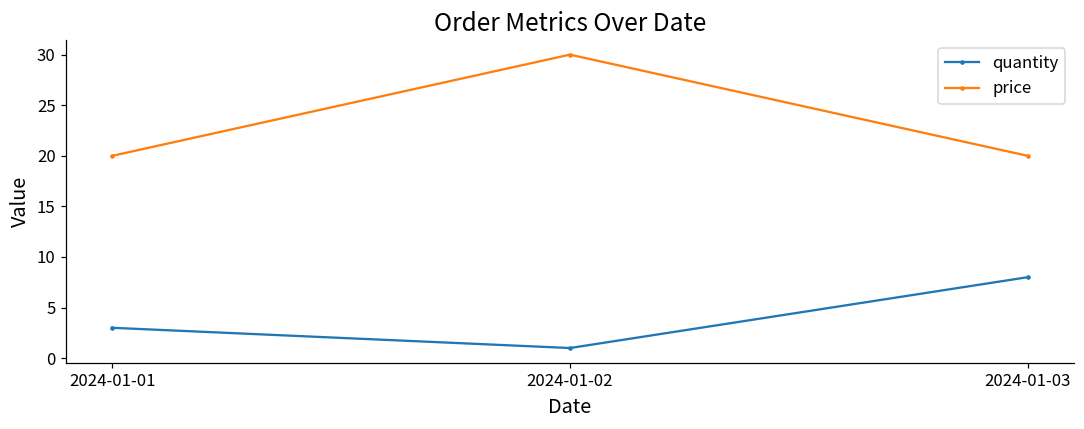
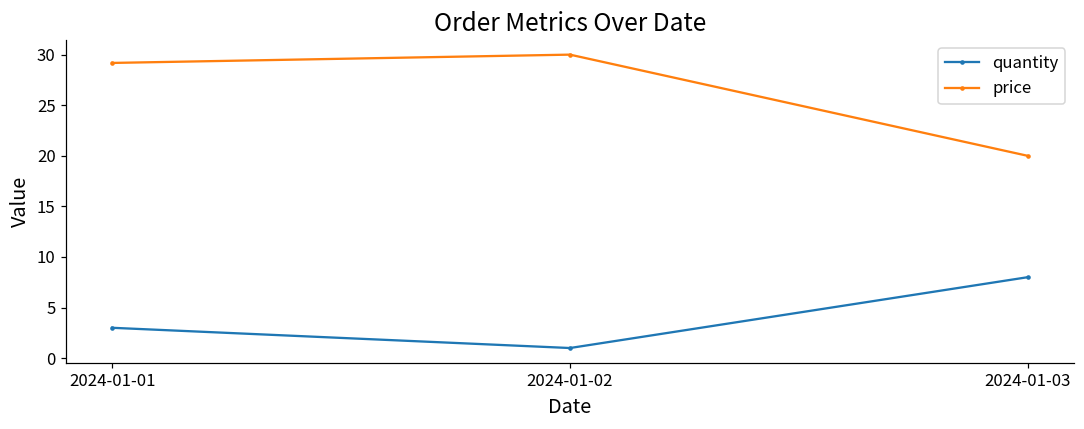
price, 2024-01-01: 20 -> 29
